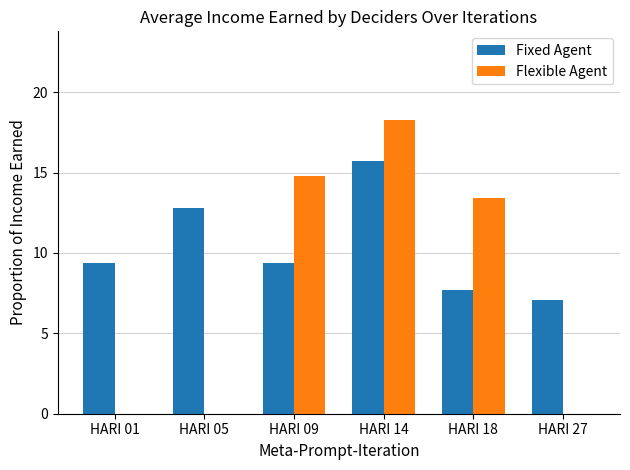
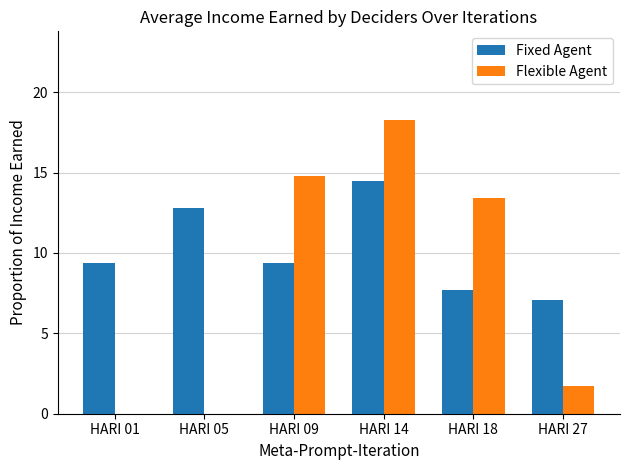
Fixed Agent, HARI 14: 15.7 -> 14.5
Flexible Agent, HARI 27: 0.0 -> 1.7
